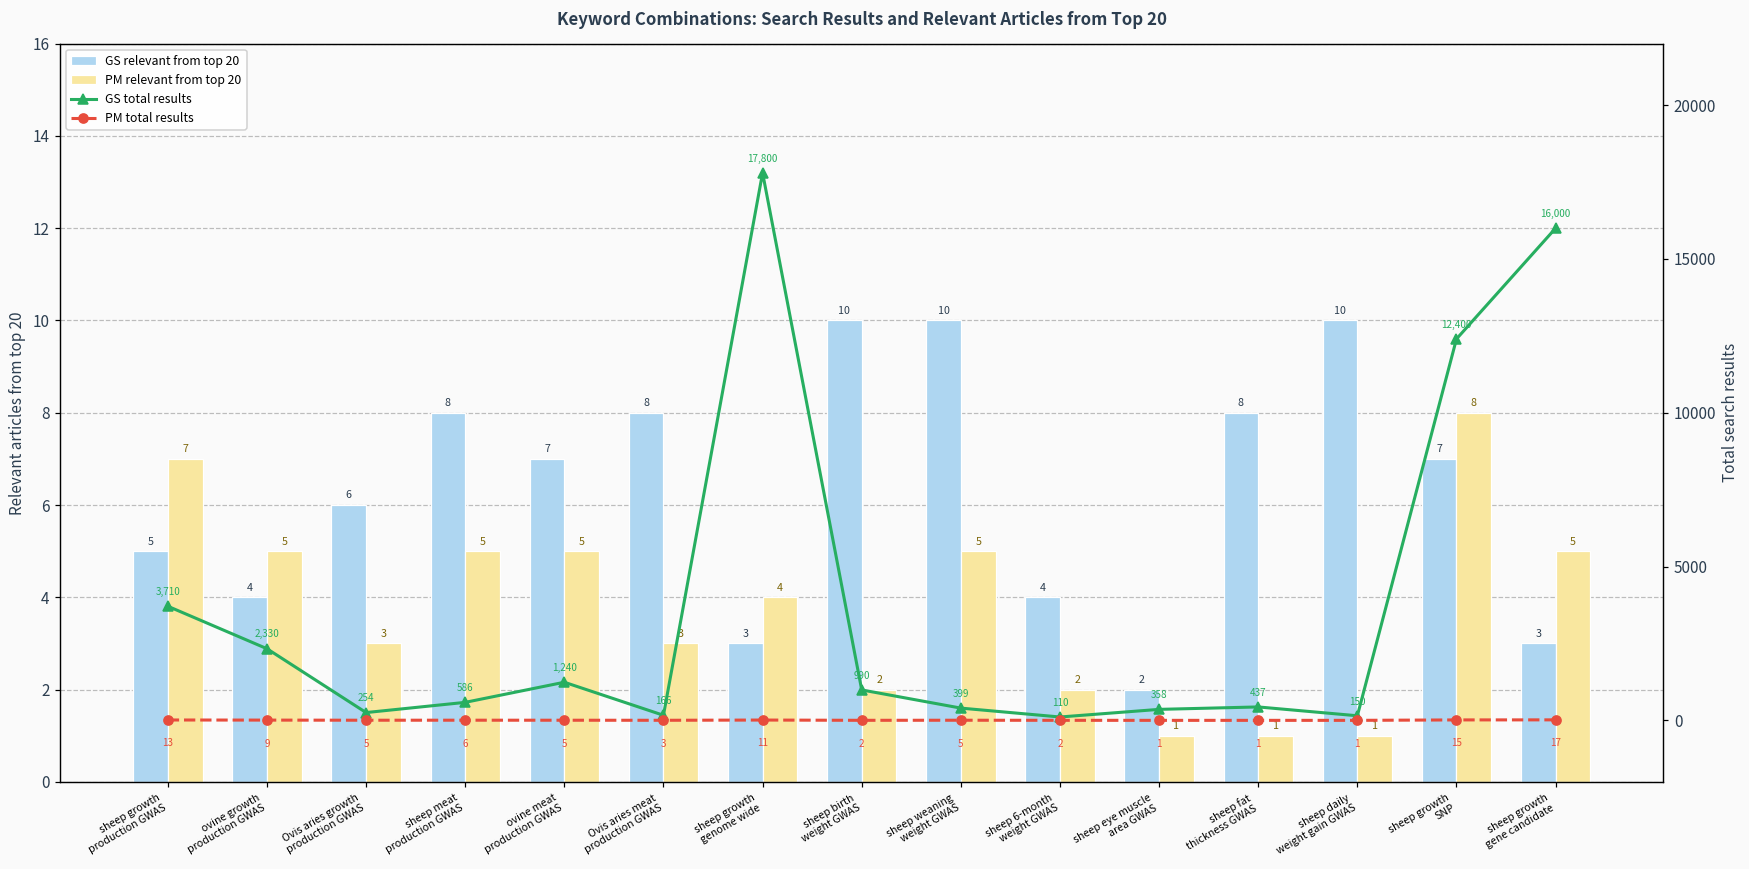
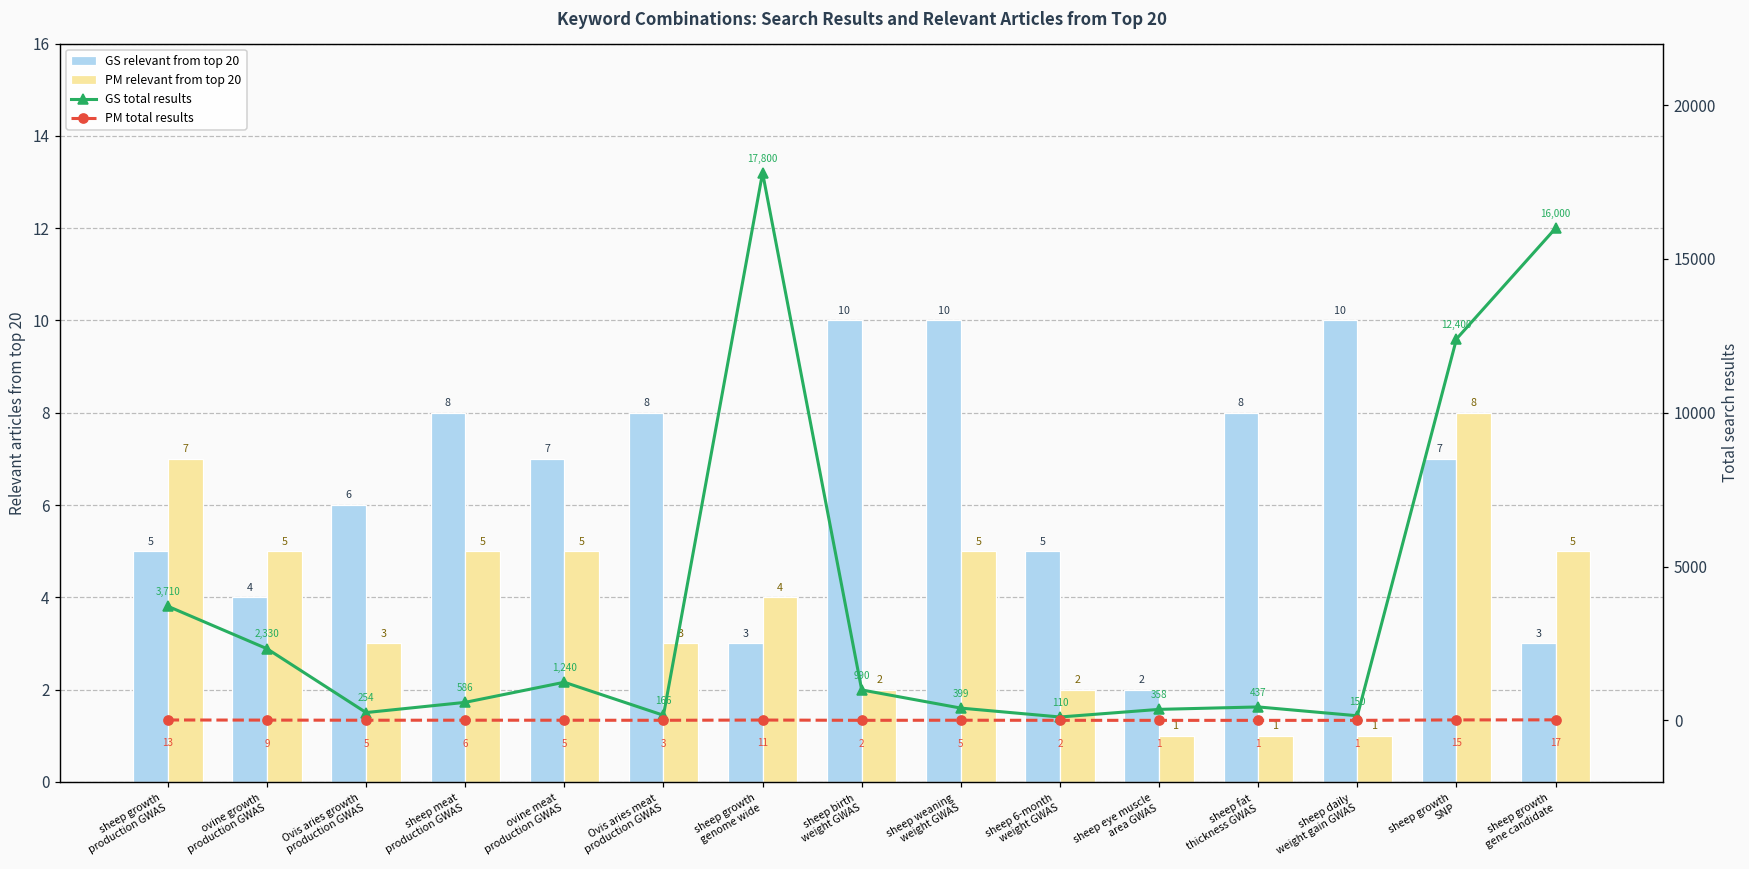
GS relevant from top 20, sheep 6-month weight GWAS: 4 -> 5
